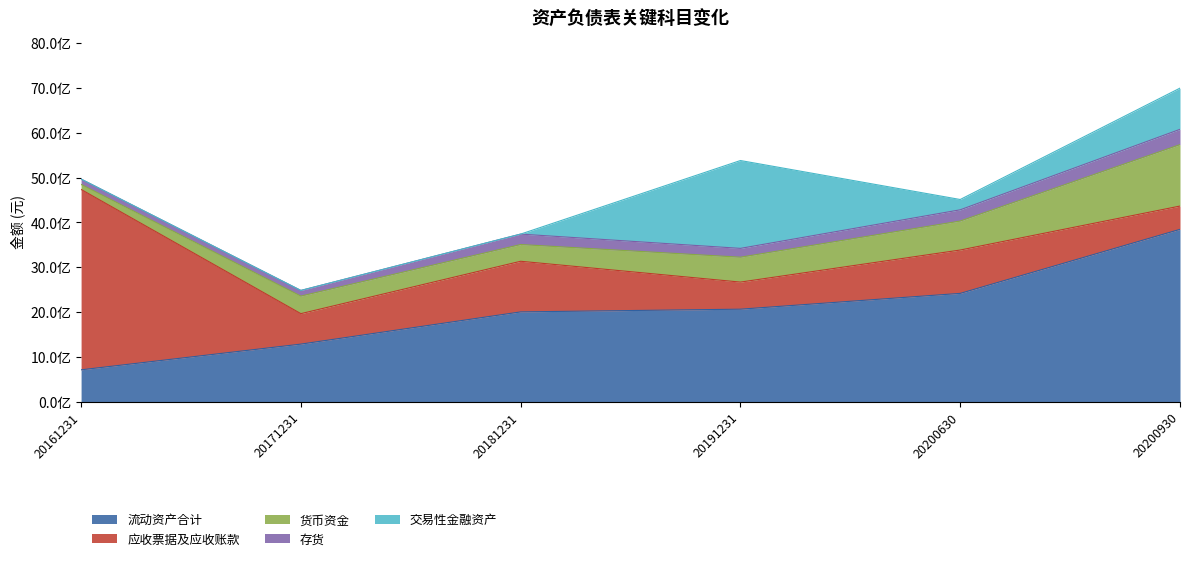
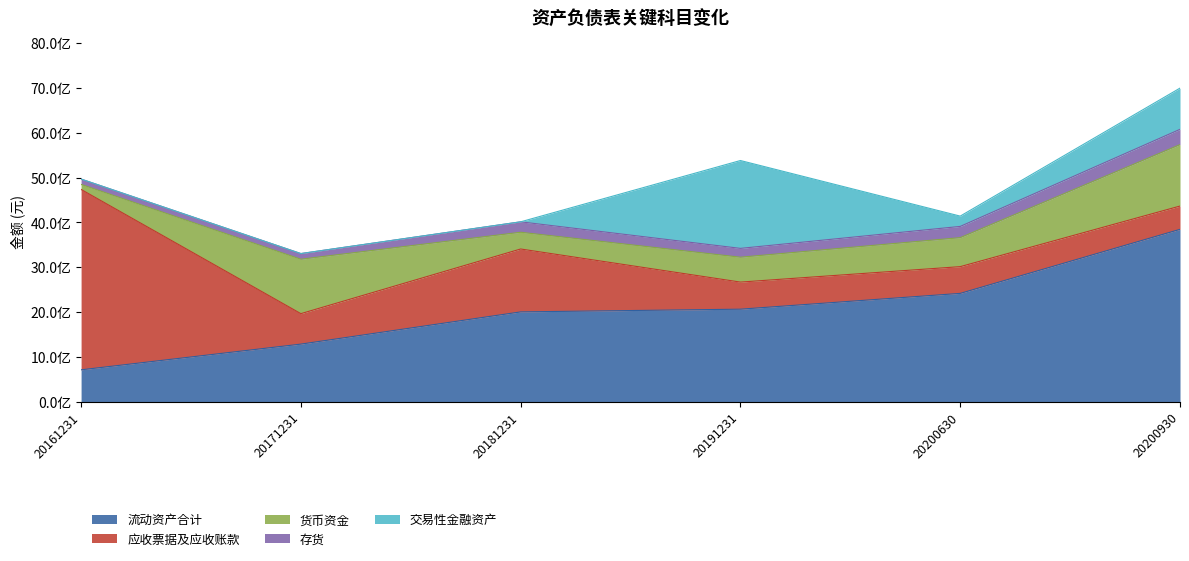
货币资金, 20171231: 4亿 -> 12亿
应收票据及应收账款, 20181231: 11亿 -> 14亿
应收票据及应收账款, 20200630: 10亿 -> 6亿
